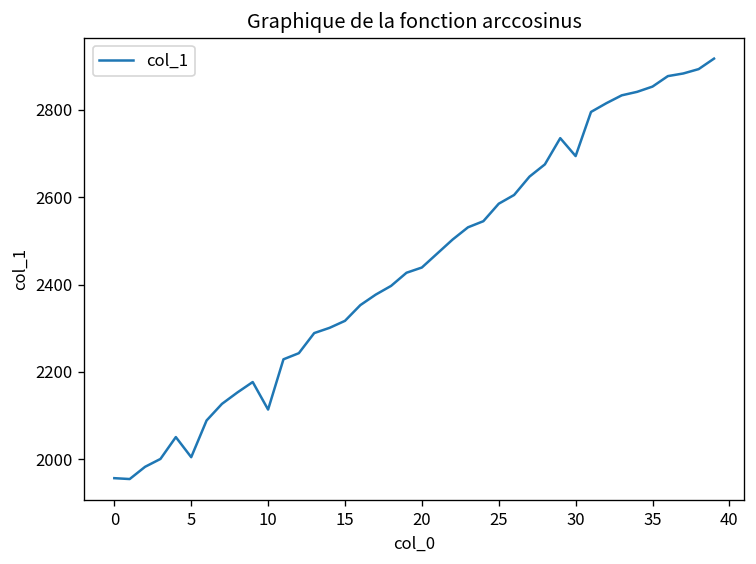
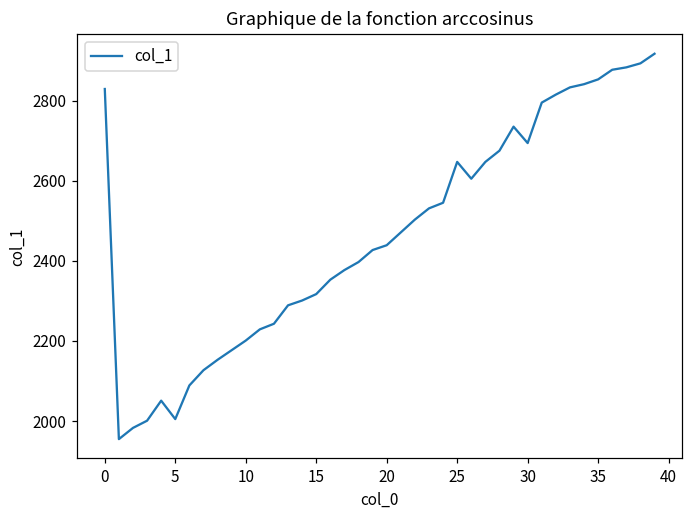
0: 1960 -> 2830
10: 2110 -> 2200
25: 2590 -> 2650
